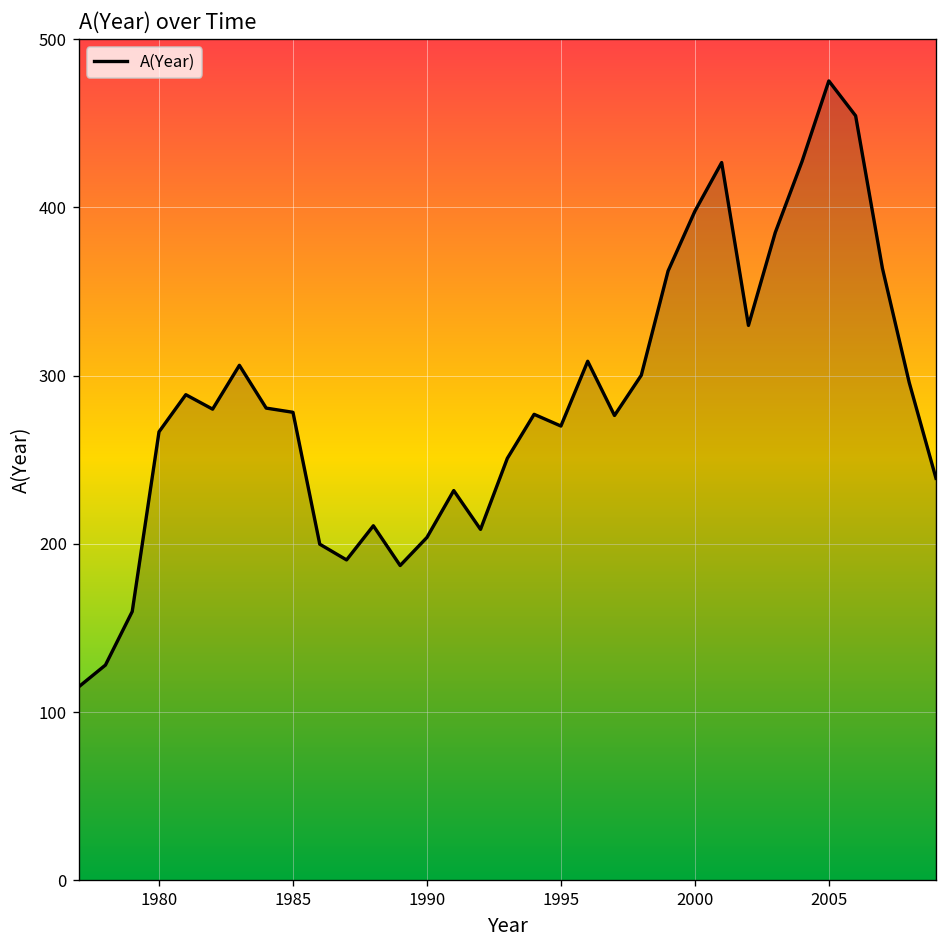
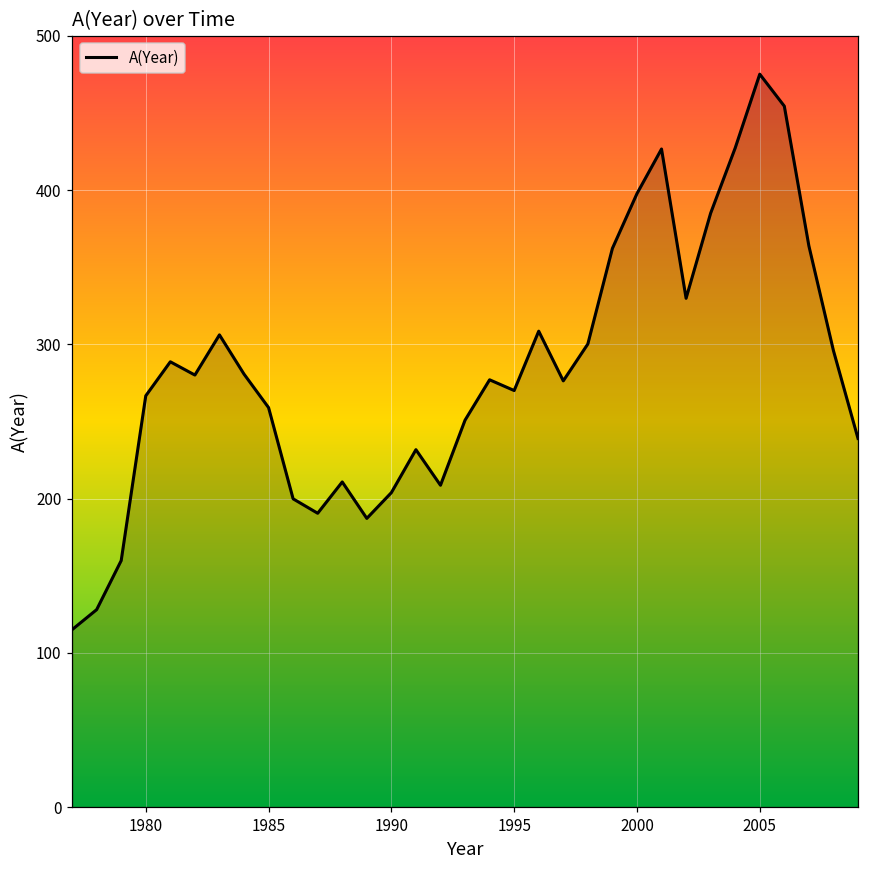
1985: 278 -> 259
